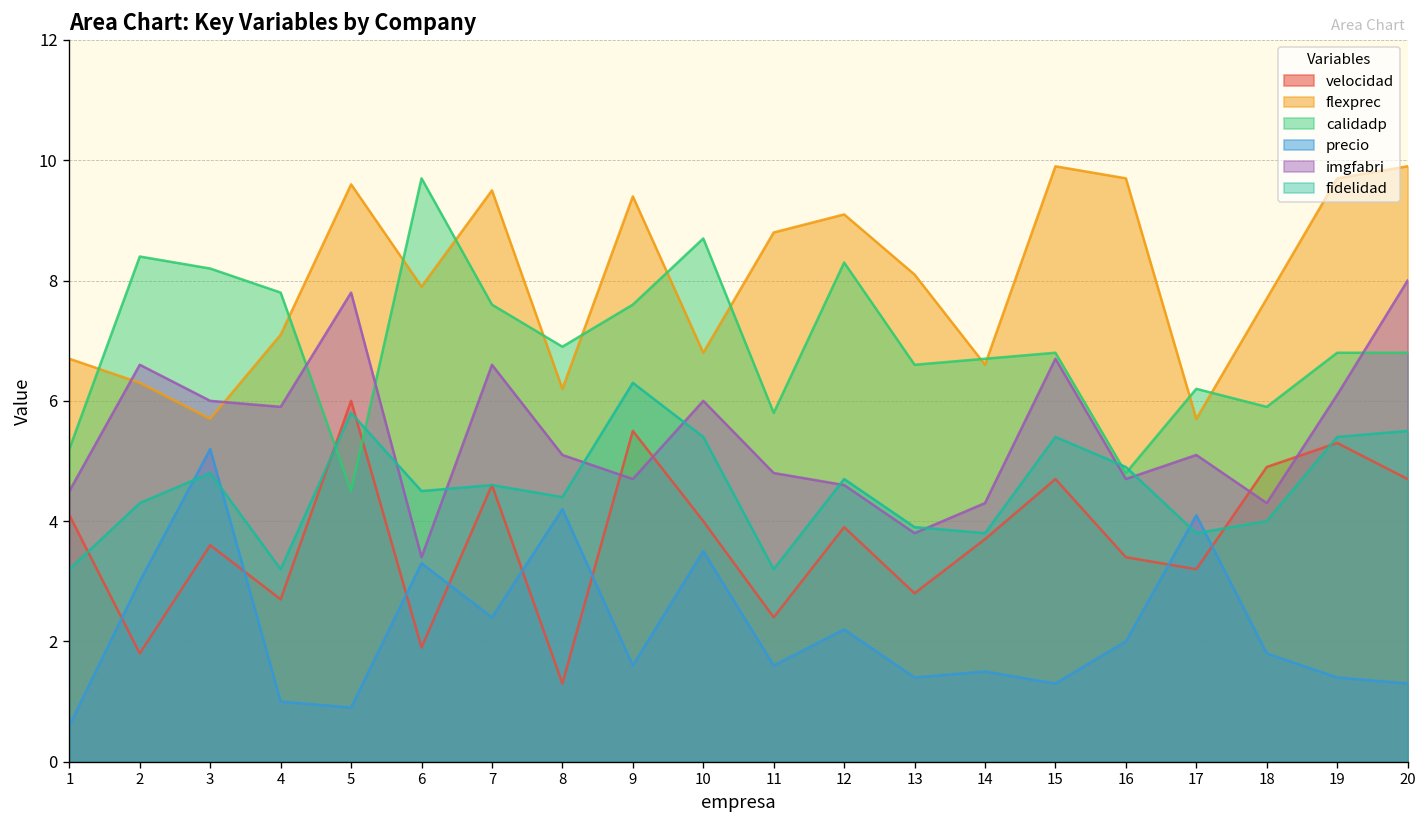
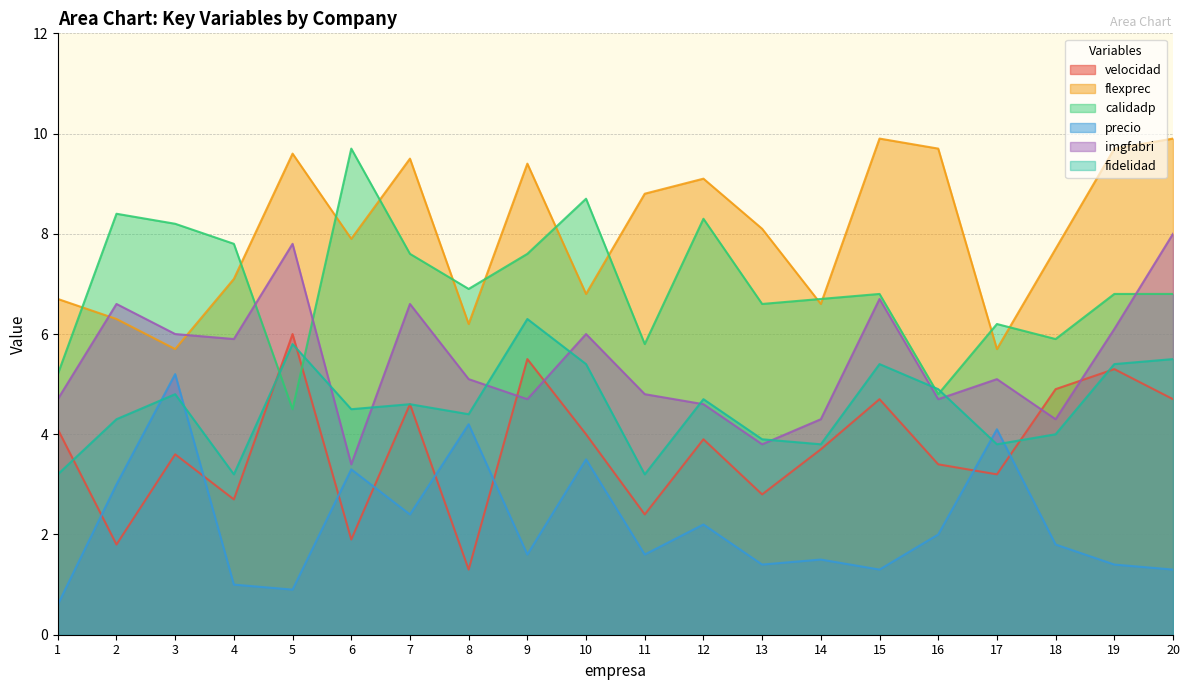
imgfabri, 1: 4.5 -> 4.7
